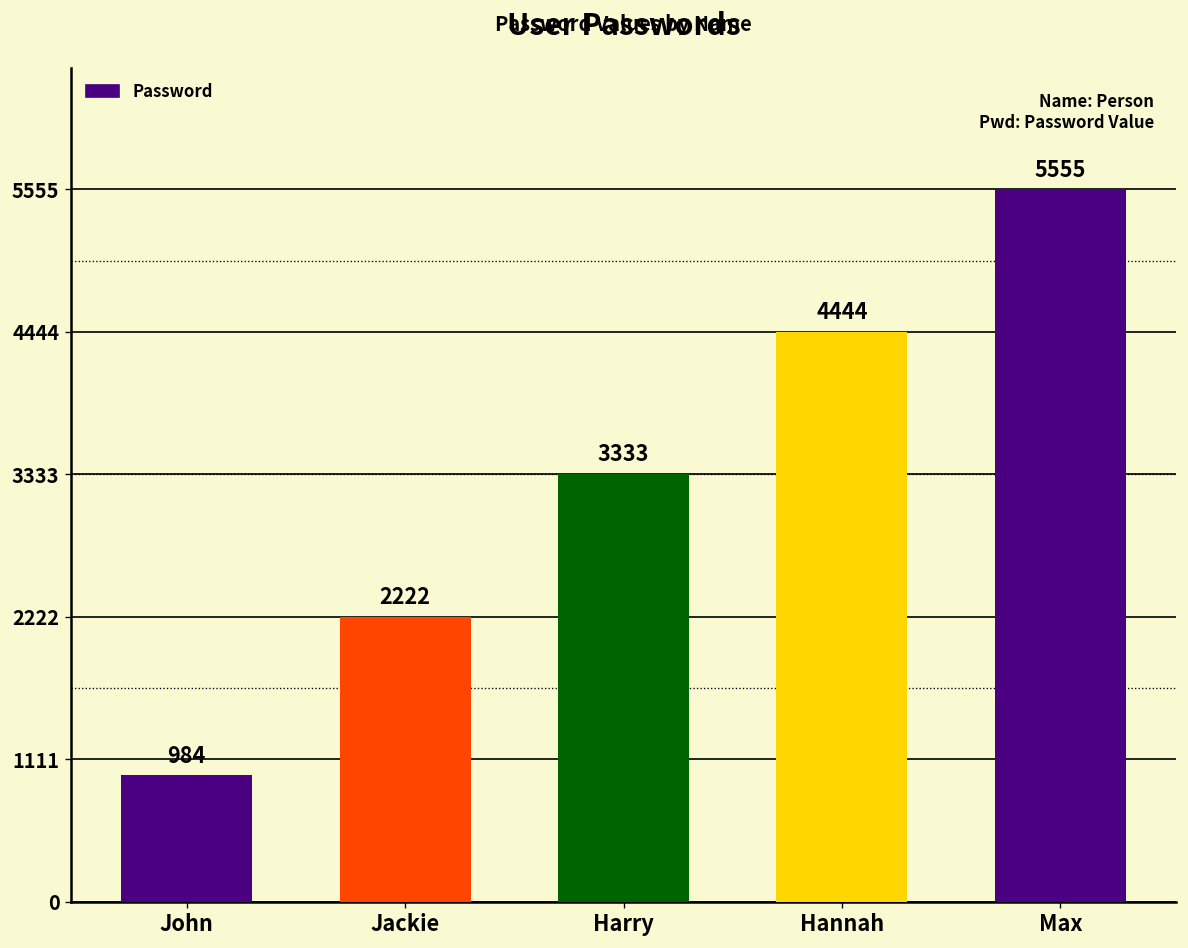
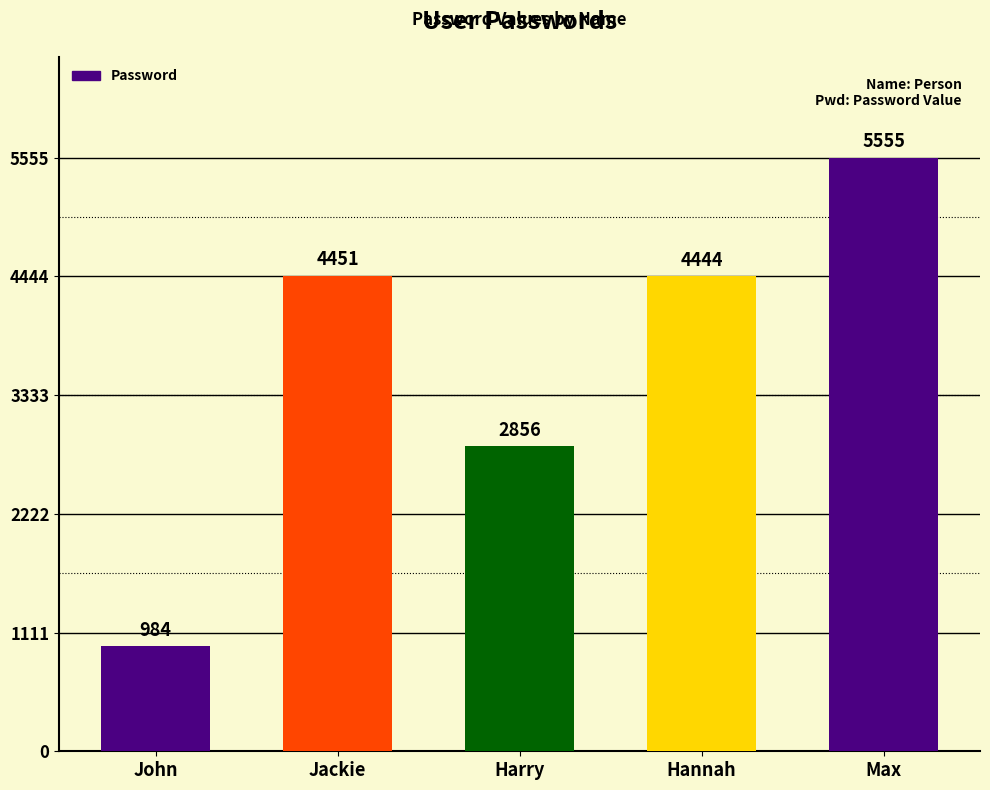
Jackie: 2222 -> 4451
Harry: 3333 -> 2856
